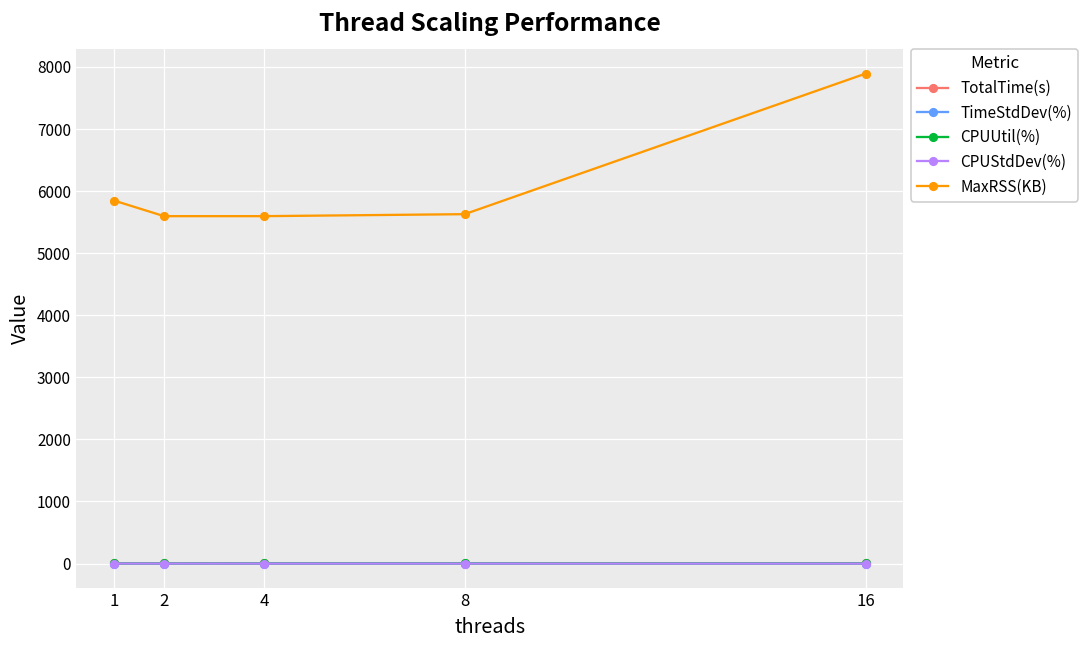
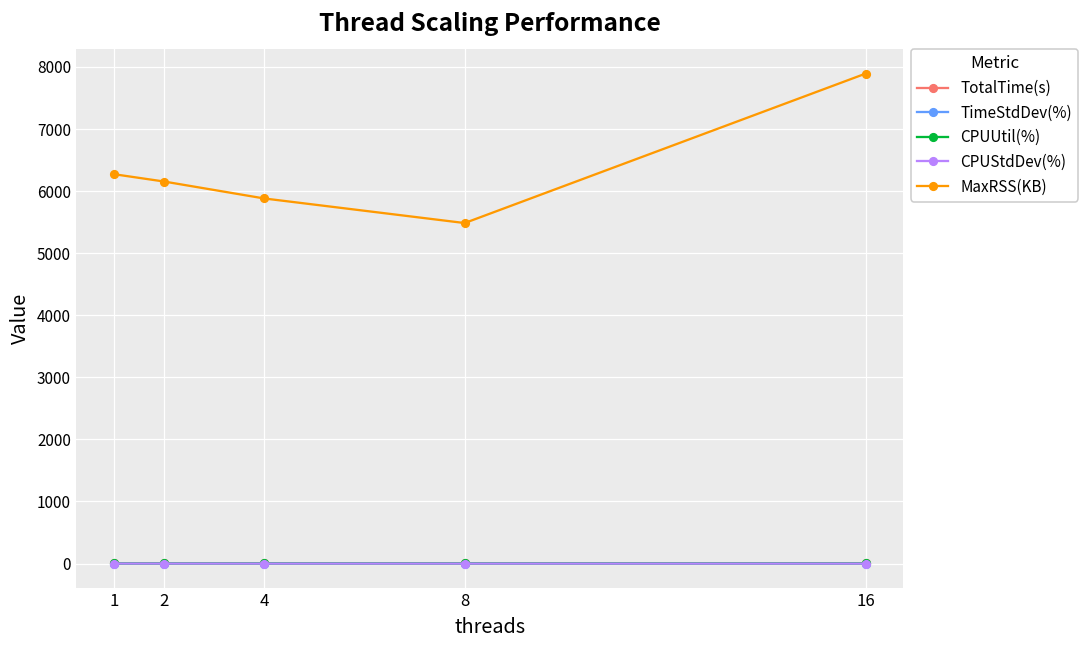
MaxRSS(KB), 1: 5800 -> 6300
MaxRSS(KB), 2: 5600 -> 6200
MaxRSS(KB), 4: 5600 -> 5900
MaxRSS(KB), 8: 5600 -> 5500
